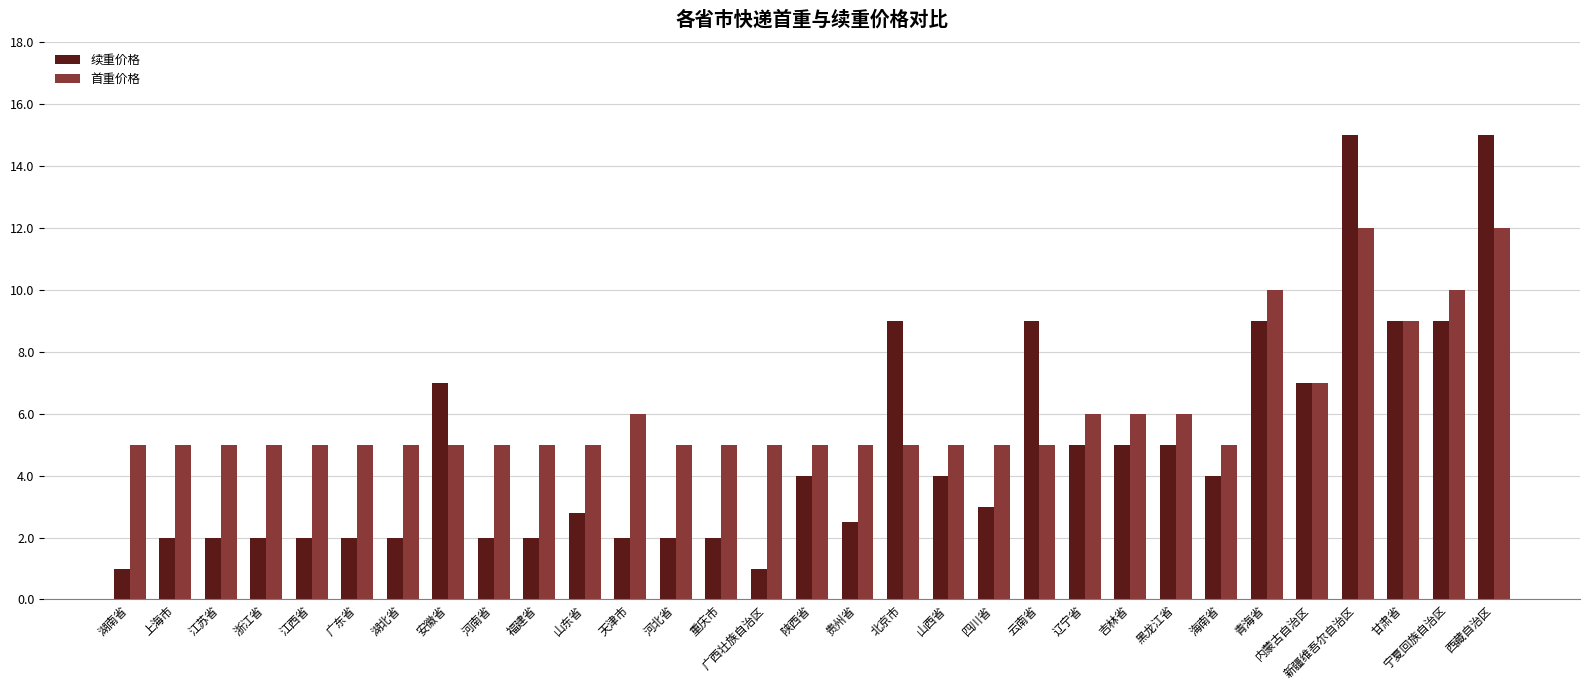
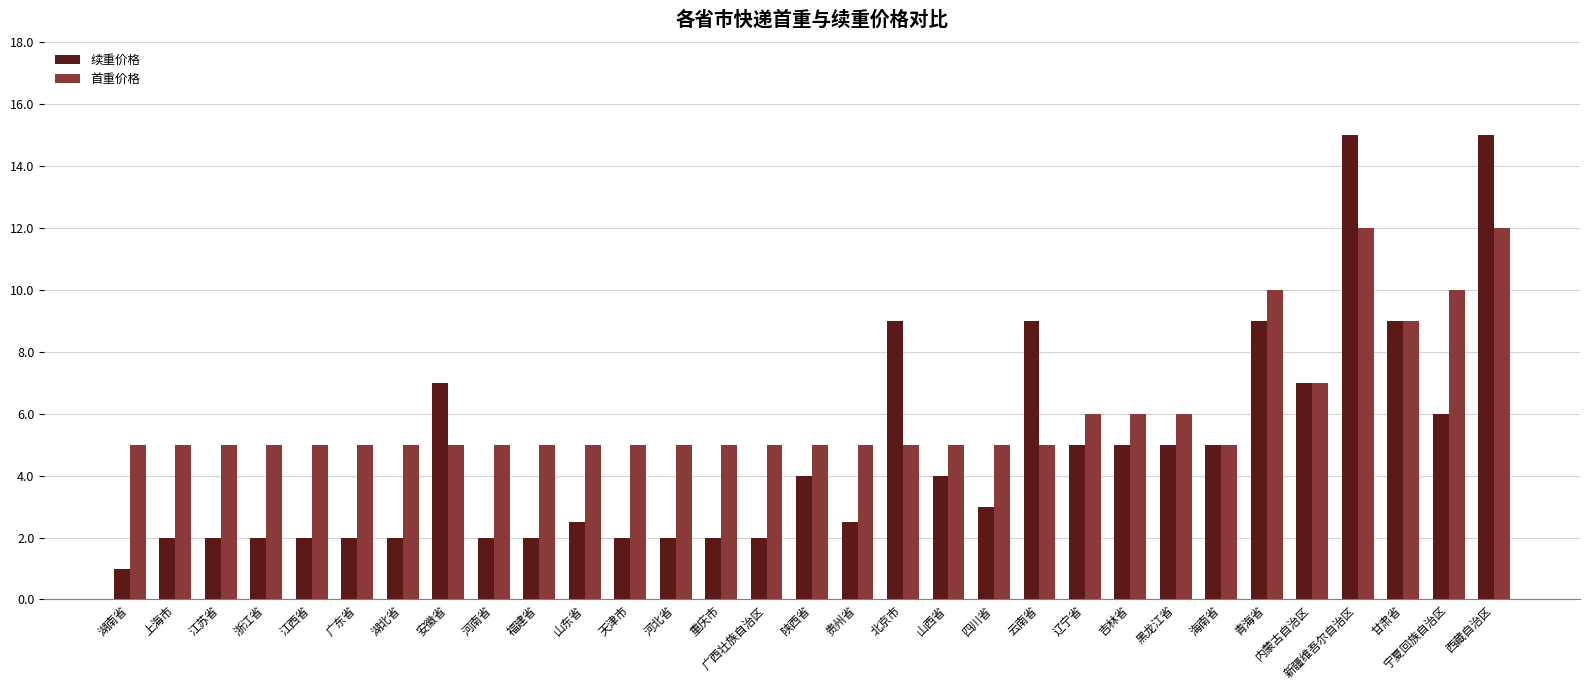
续重价格, 山东省: 2.8 -> 2.5
首重价格, 天津市: 6 -> 5
续重价格, 广西壮族自治区: 1 -> 2
续重价格, 海南省: 4 -> 5
续重价格, 宁夏回族自治区: 9 -> 6
